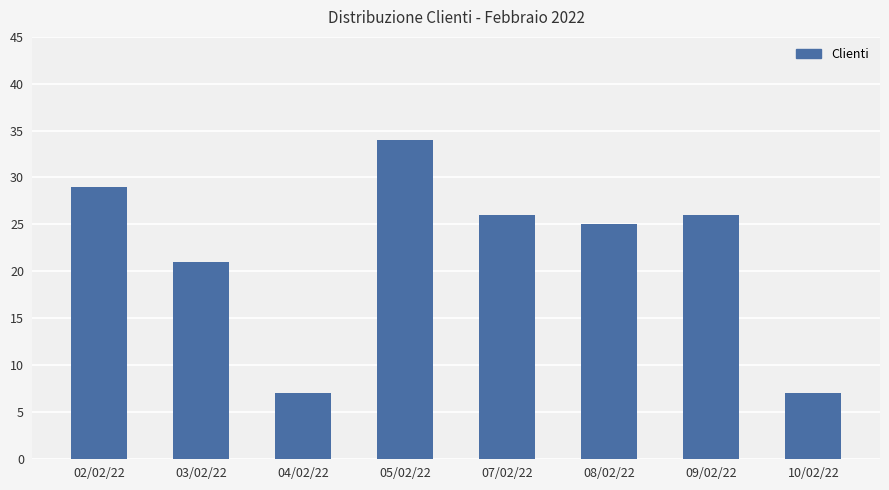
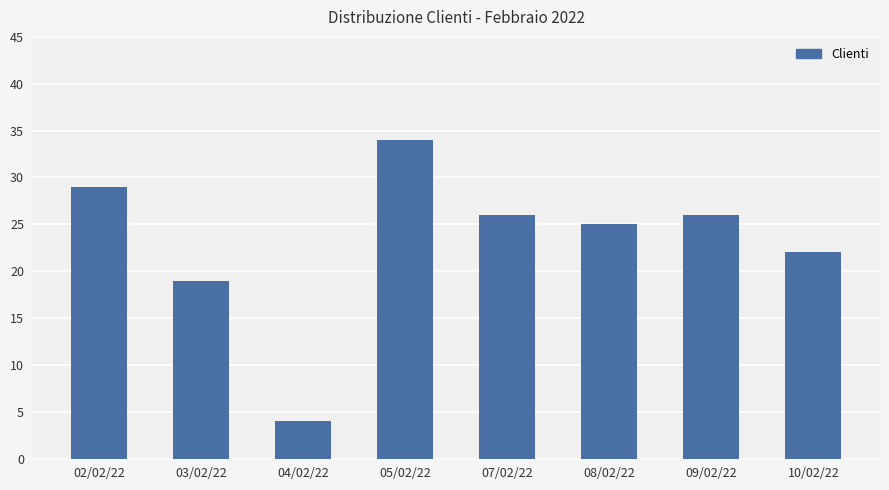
03/02/22: 21 -> 19
04/02/22: 7 -> 4
10/02/22: 7 -> 22
